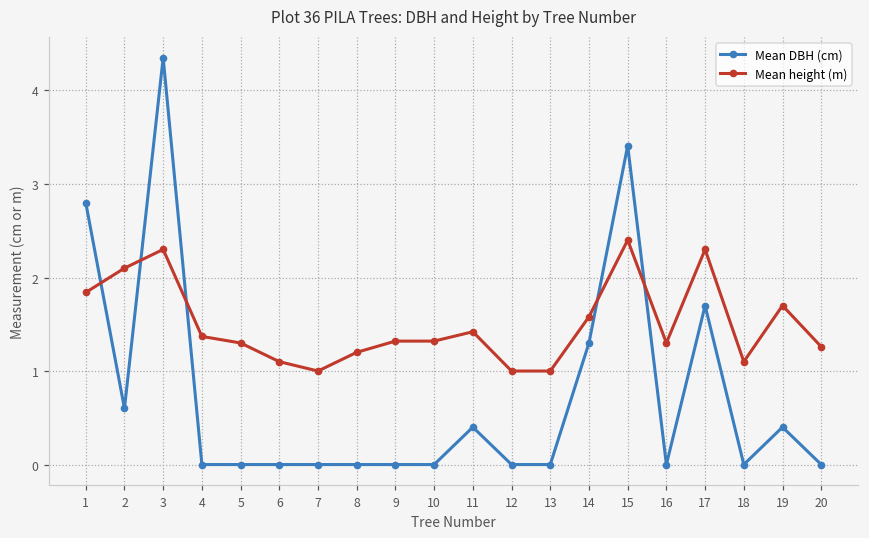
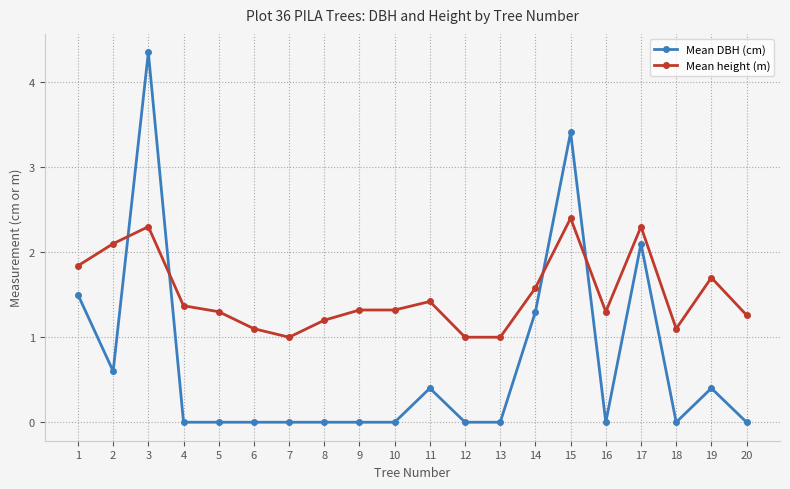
Mean DBH (cm), 1: 2.8 -> 1.5
Mean DBH (cm), 17: 1.7 -> 2.1
